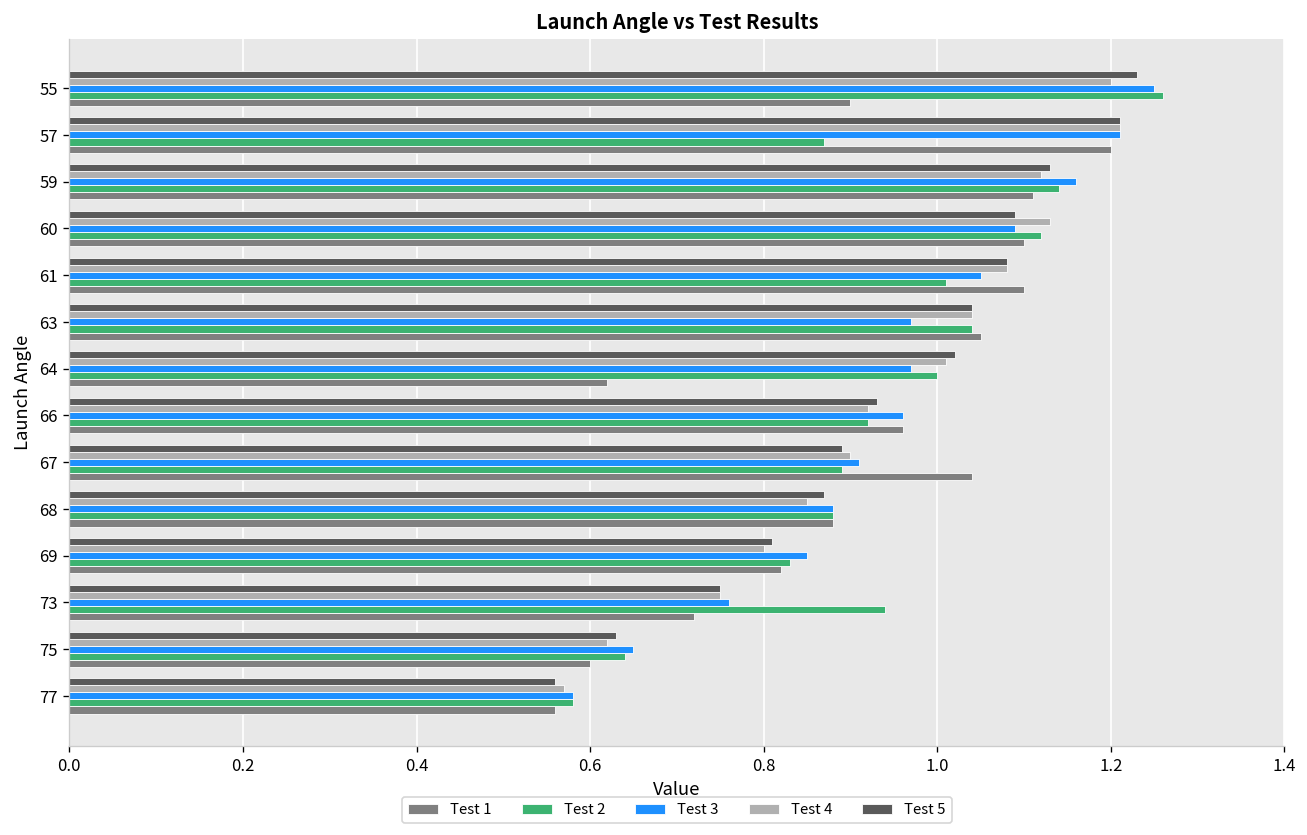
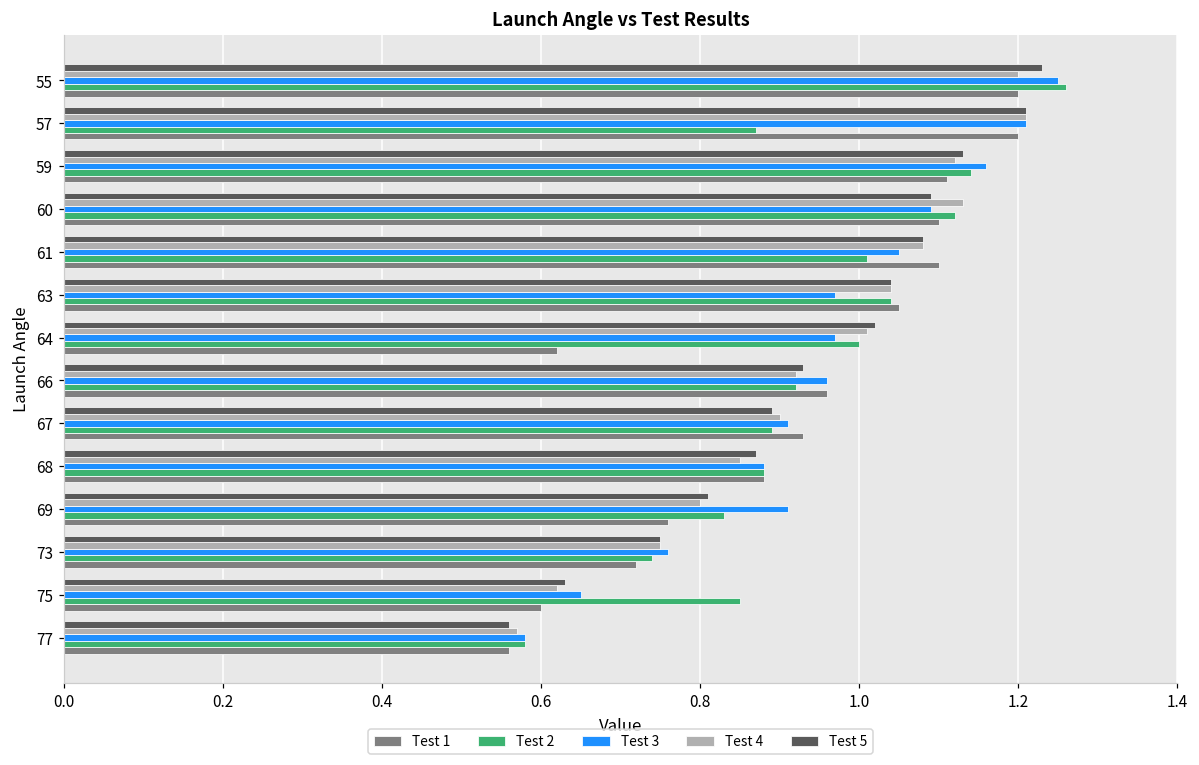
Test 1, 55: 0.9 -> 1.2
Test 1, 67: 1.04 -> 0.93
Test 3, 69: 0.85 -> 0.91
Test 1, 69: 0.82 -> 0.76
Test 2, 73: 0.94 -> 0.74
Test 2, 75: 0.64 -> 0.85
